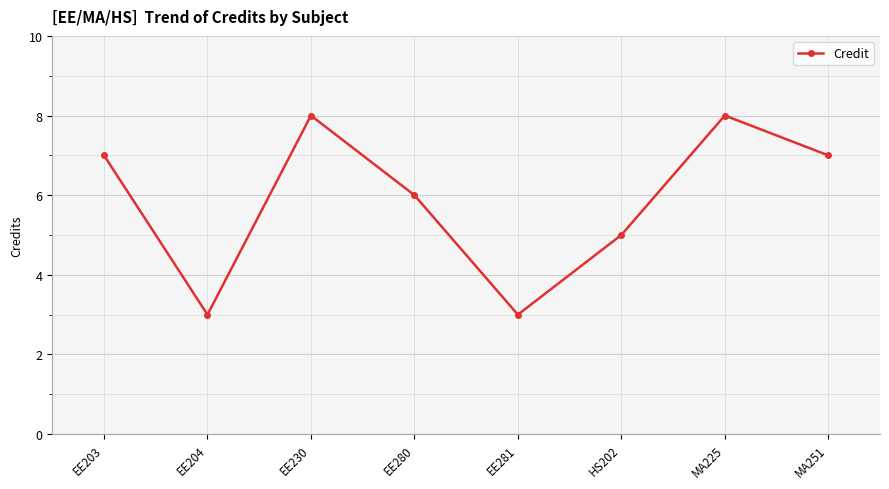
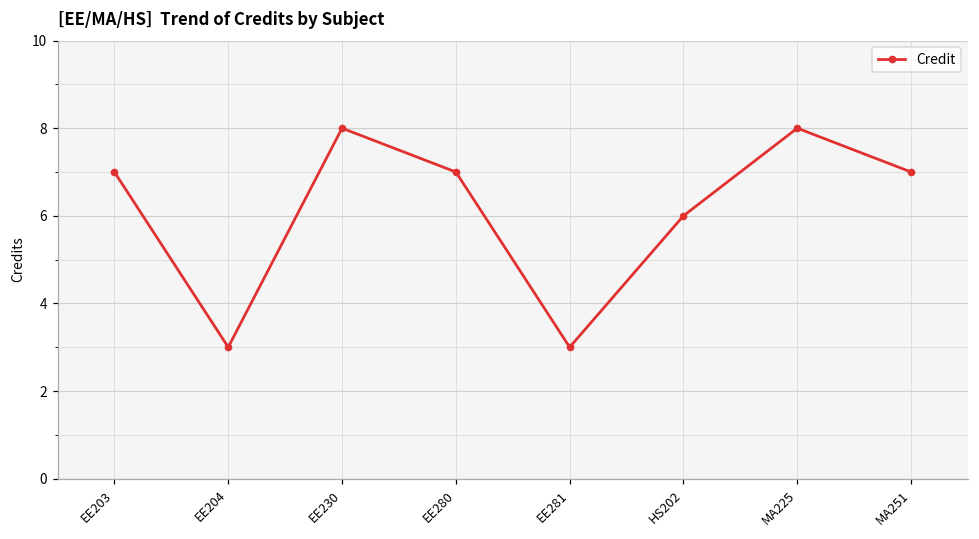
EE280: 6 -> 7
HS202: 5 -> 6
